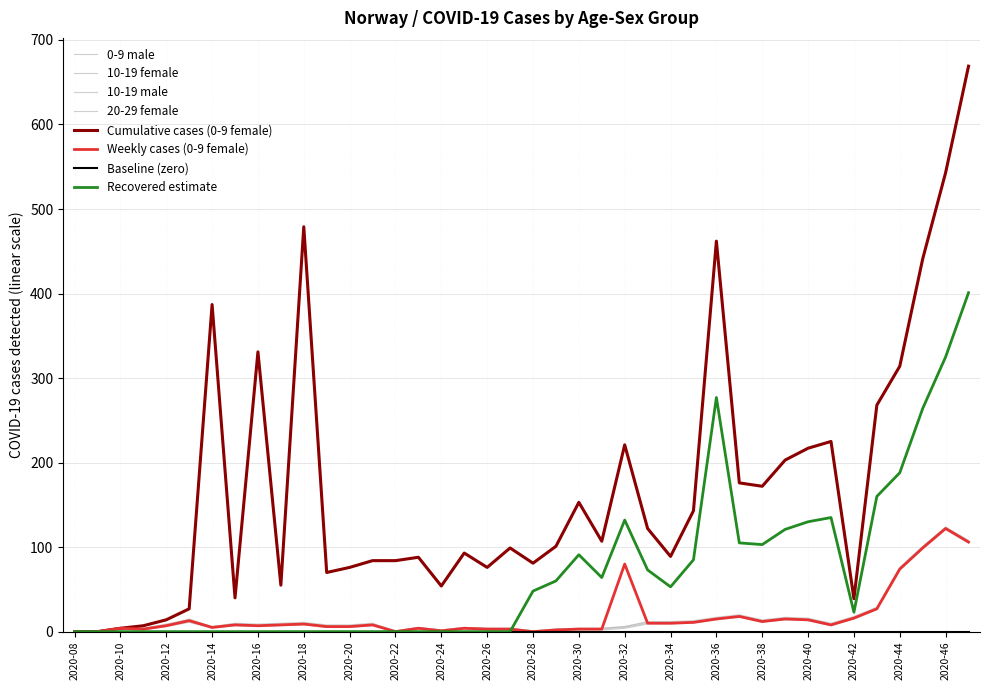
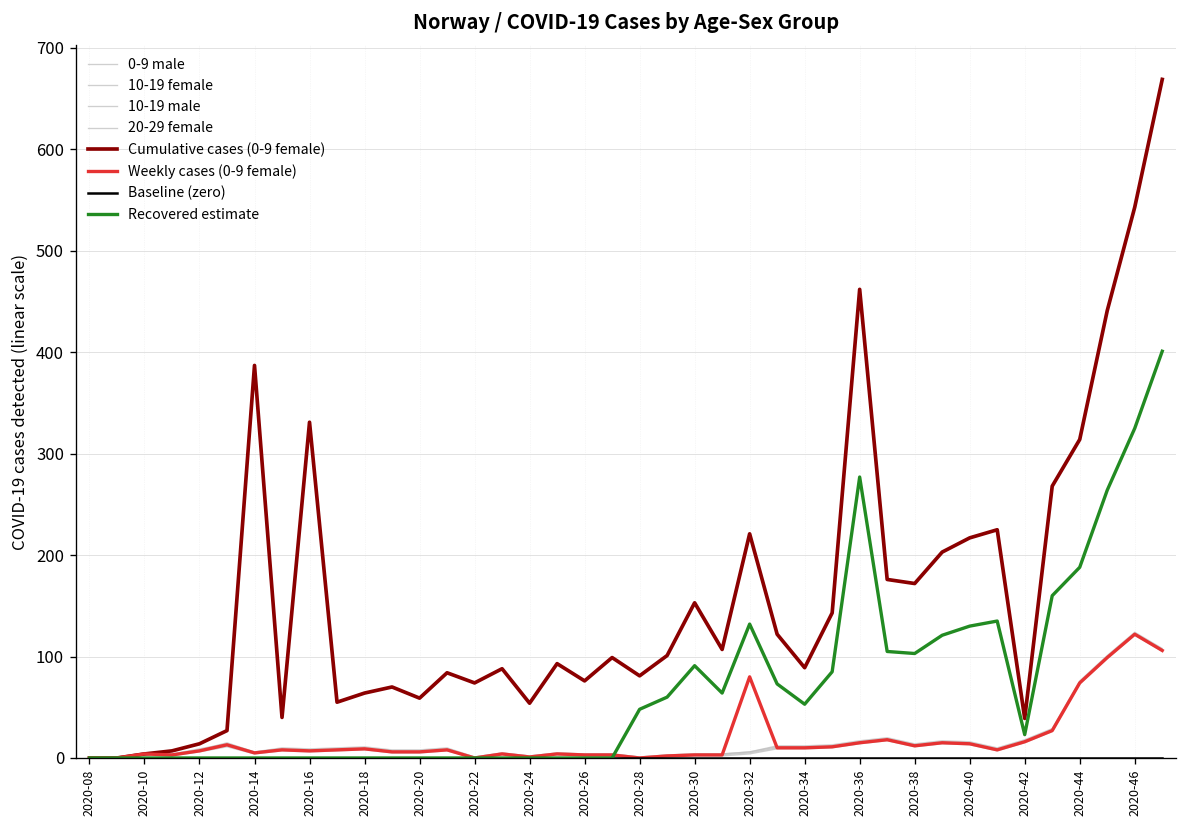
Cumulative cases (0-9 female), 2020-18: 480 -> 60
Cumulative cases (0-9 female), 2020-20: 80 -> 60
Cumulative cases (0-9 female), 2020-22: 80 -> 70
